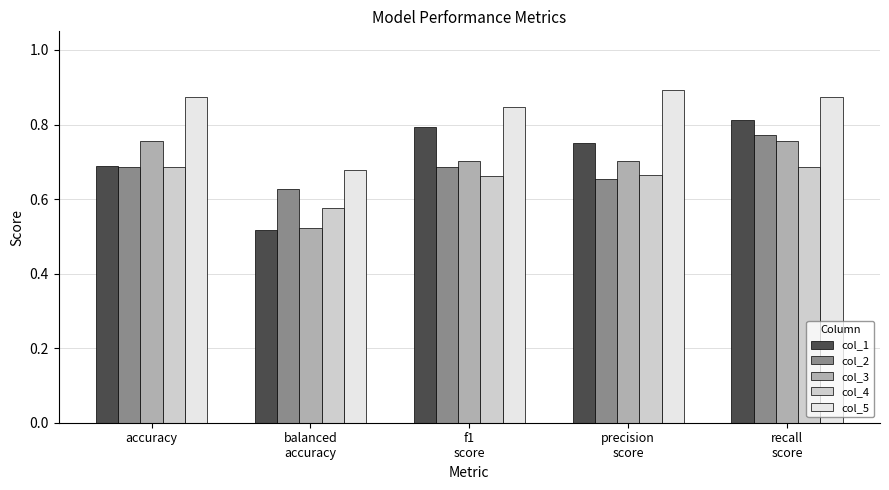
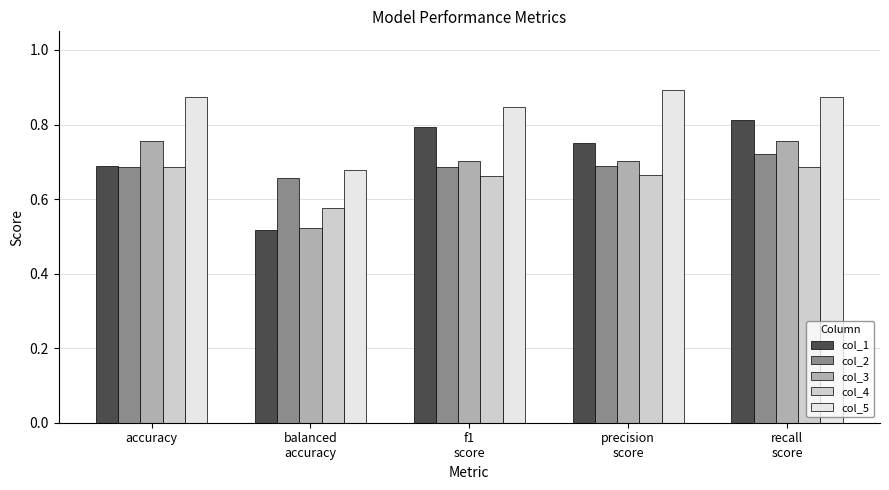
col_2, balanced accuracy: 0.63 -> 0.66
col_2, precision score: 0.65 -> 0.69
col_2, recall score: 0.77 -> 0.72
